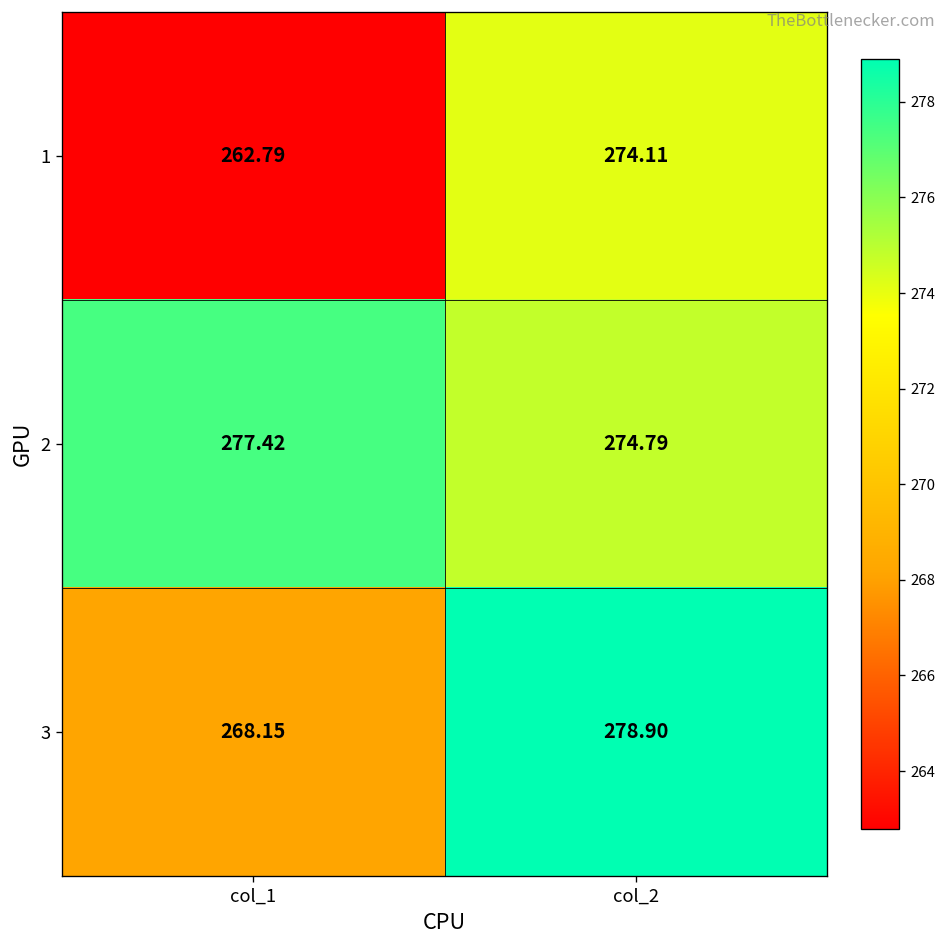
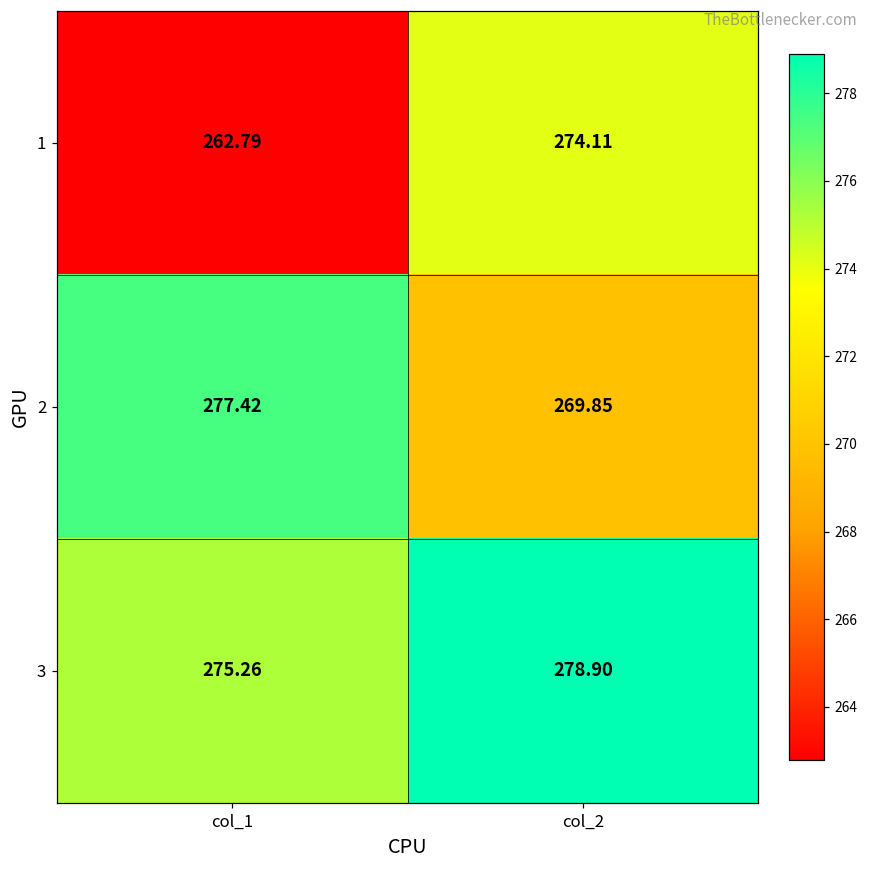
2, col_2: 274.79 -> 269.85
3, col_1: 268.15 -> 275.26
